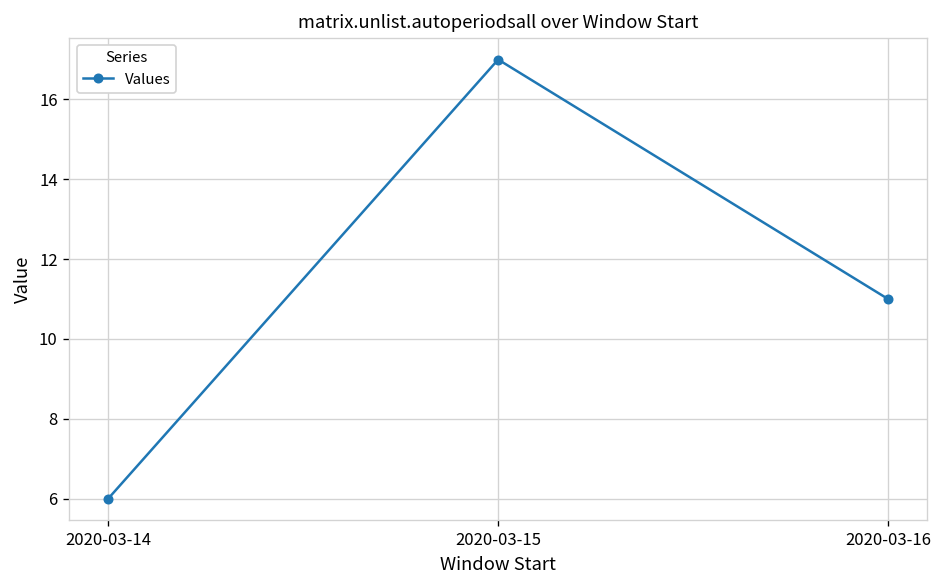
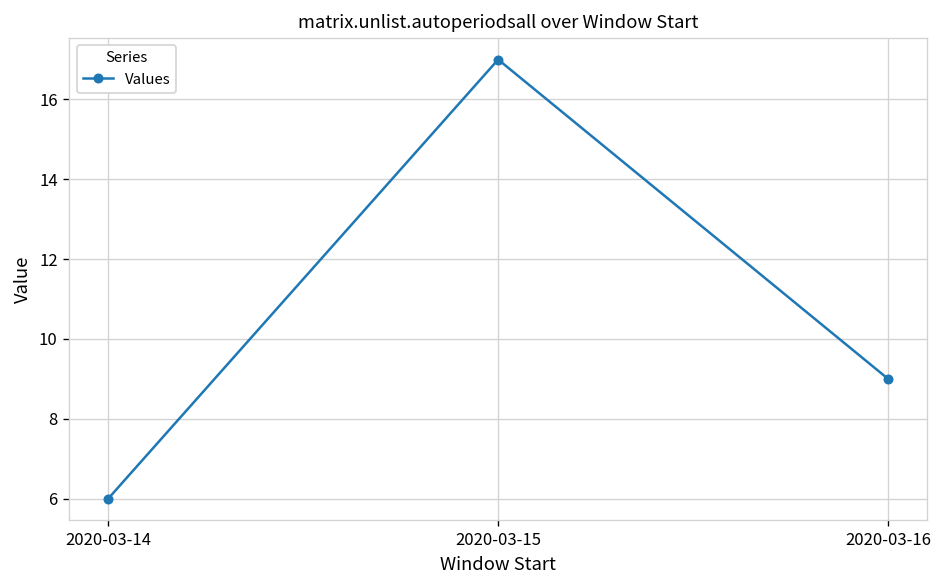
2020-03-16: 11 -> 9
